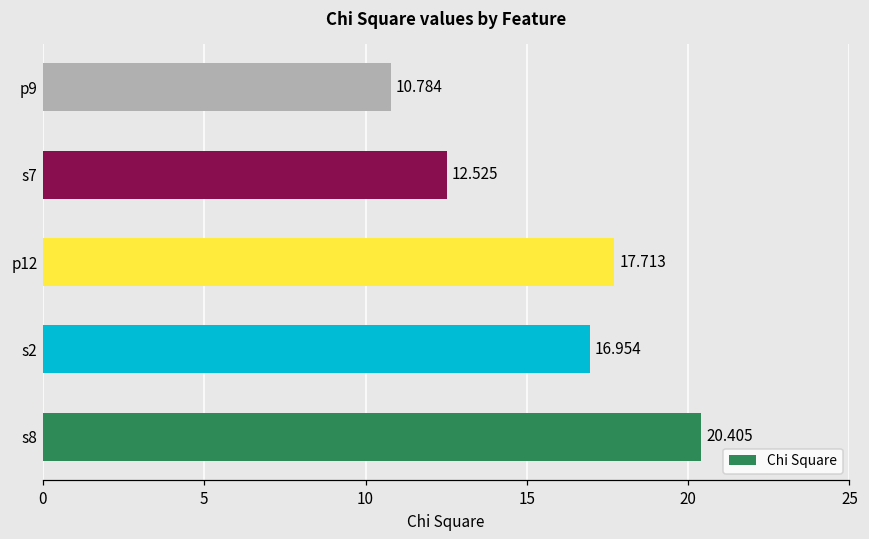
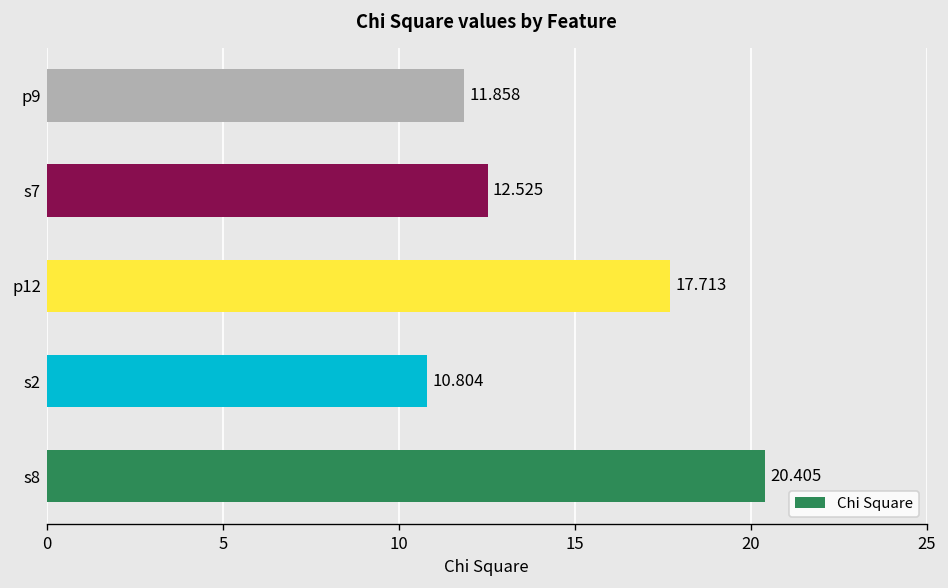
p9: 10.784 -> 11.858
s2: 16.954 -> 10.804
